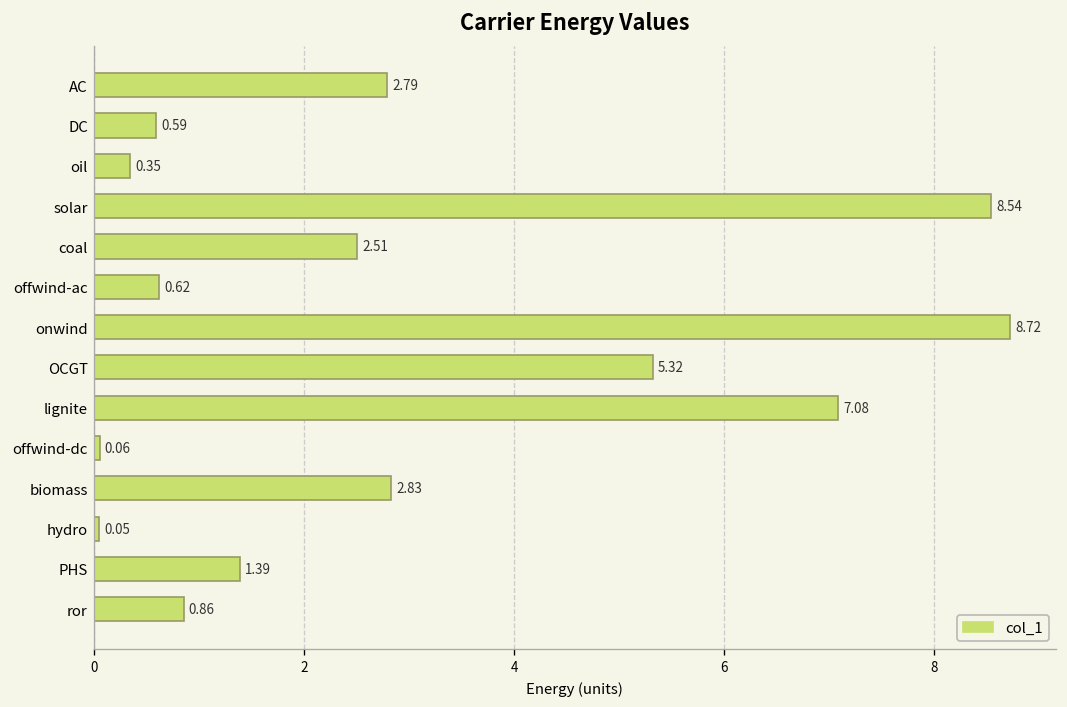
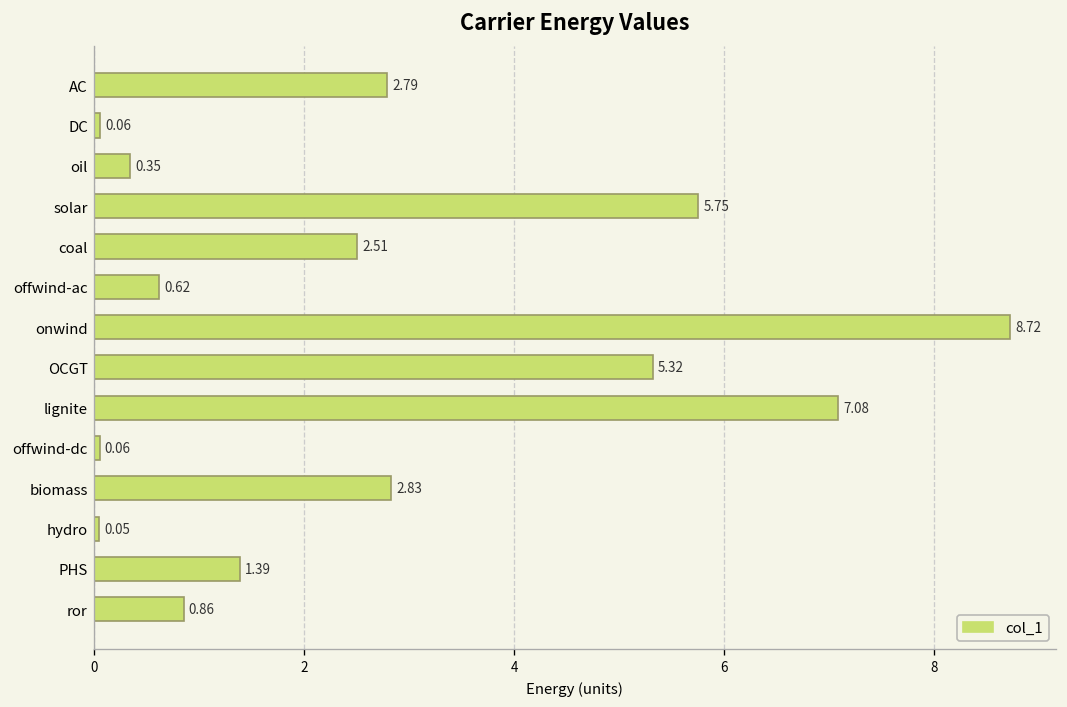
DC: 0.59 -> 0.06
solar: 8.54 -> 5.75
